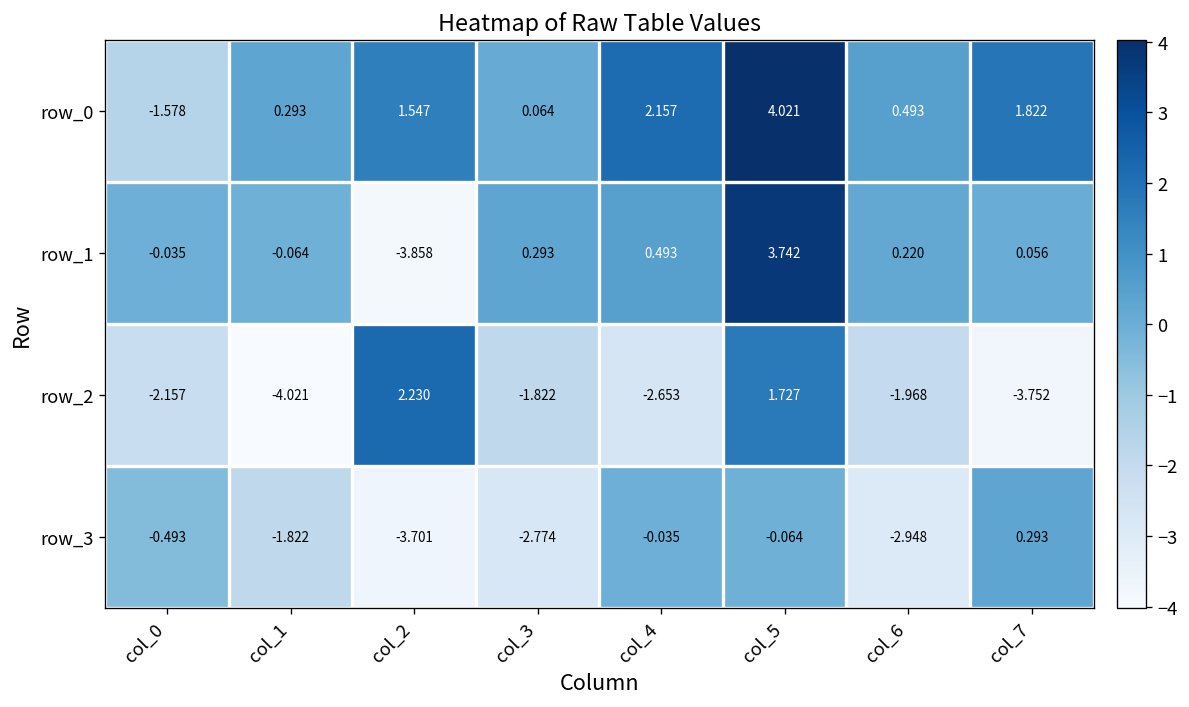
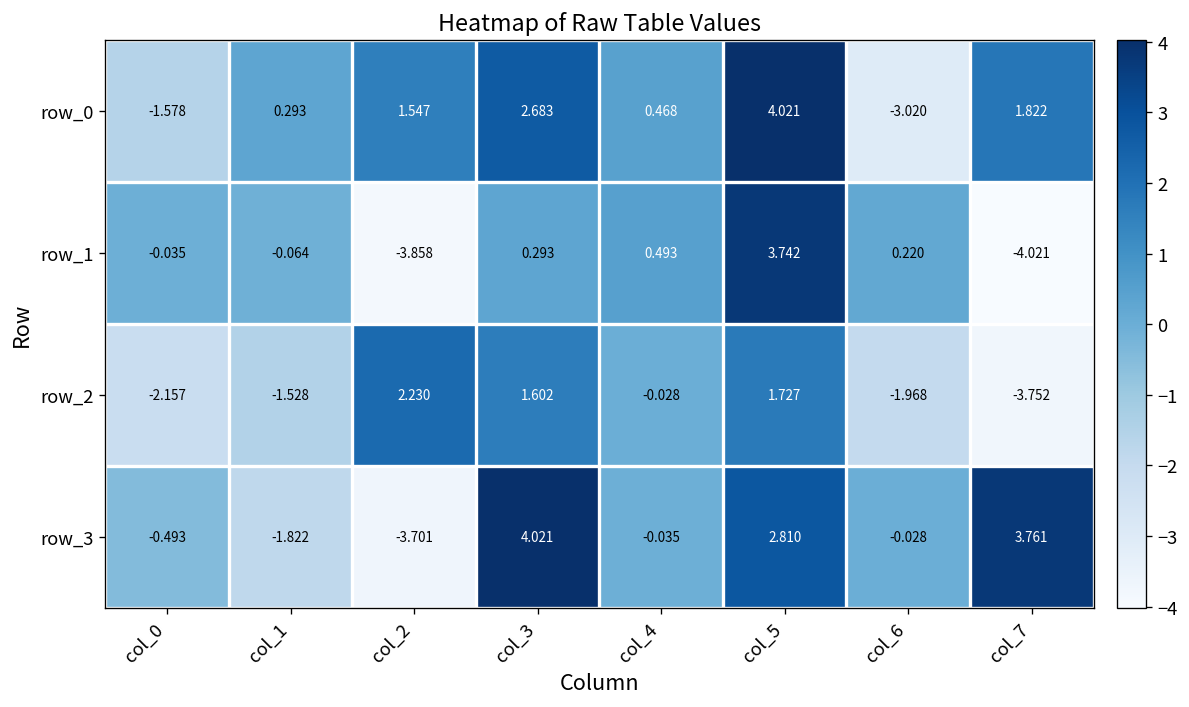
row_0, col_3: 0.064 -> 2.683
row_0, col_4: 2.157 -> 0.468
row_0, col_6: 0.493 -> -3.020
row_1, col_7: 0.056 -> -4.021
row_2, col_1: -4.021 -> -1.528
row_2, col_3: -1.822 -> 1.602
row_2, col_4: -2.653 -> -0.028
row_3, col_3: -2.774 -> 4.021
row_3, col_5: -0.064 -> 2.810
row_3, col_6: -2.948 -> -0.028
row_3, col_7: 0.293 -> 3.761
